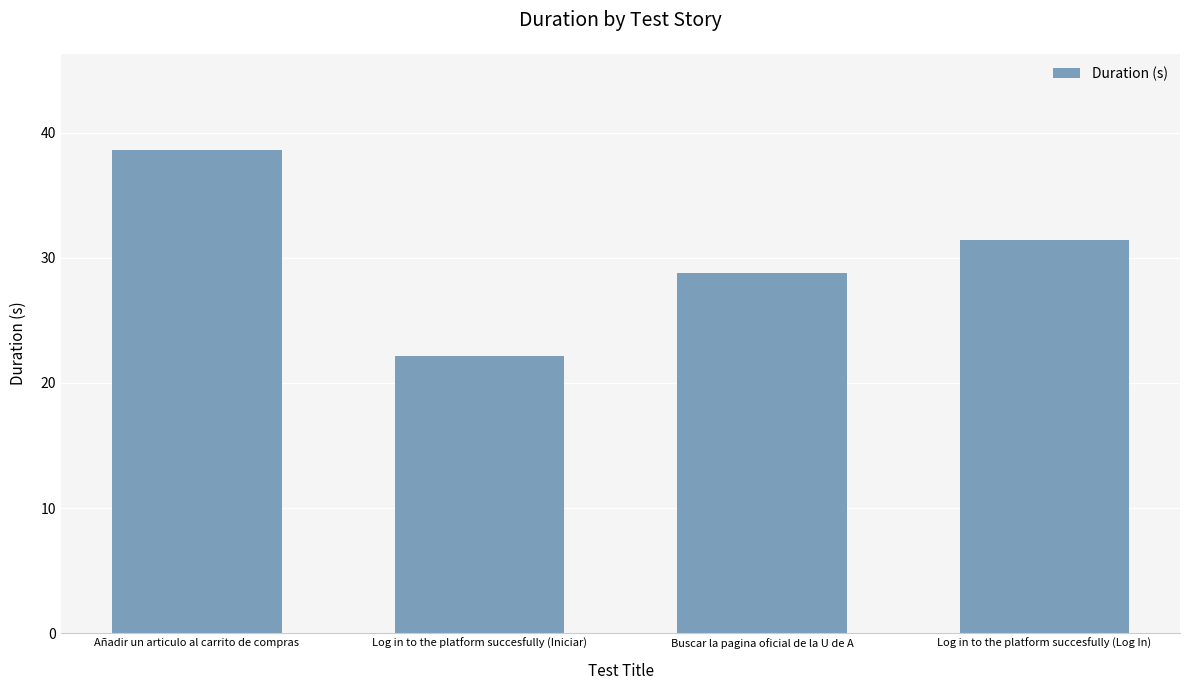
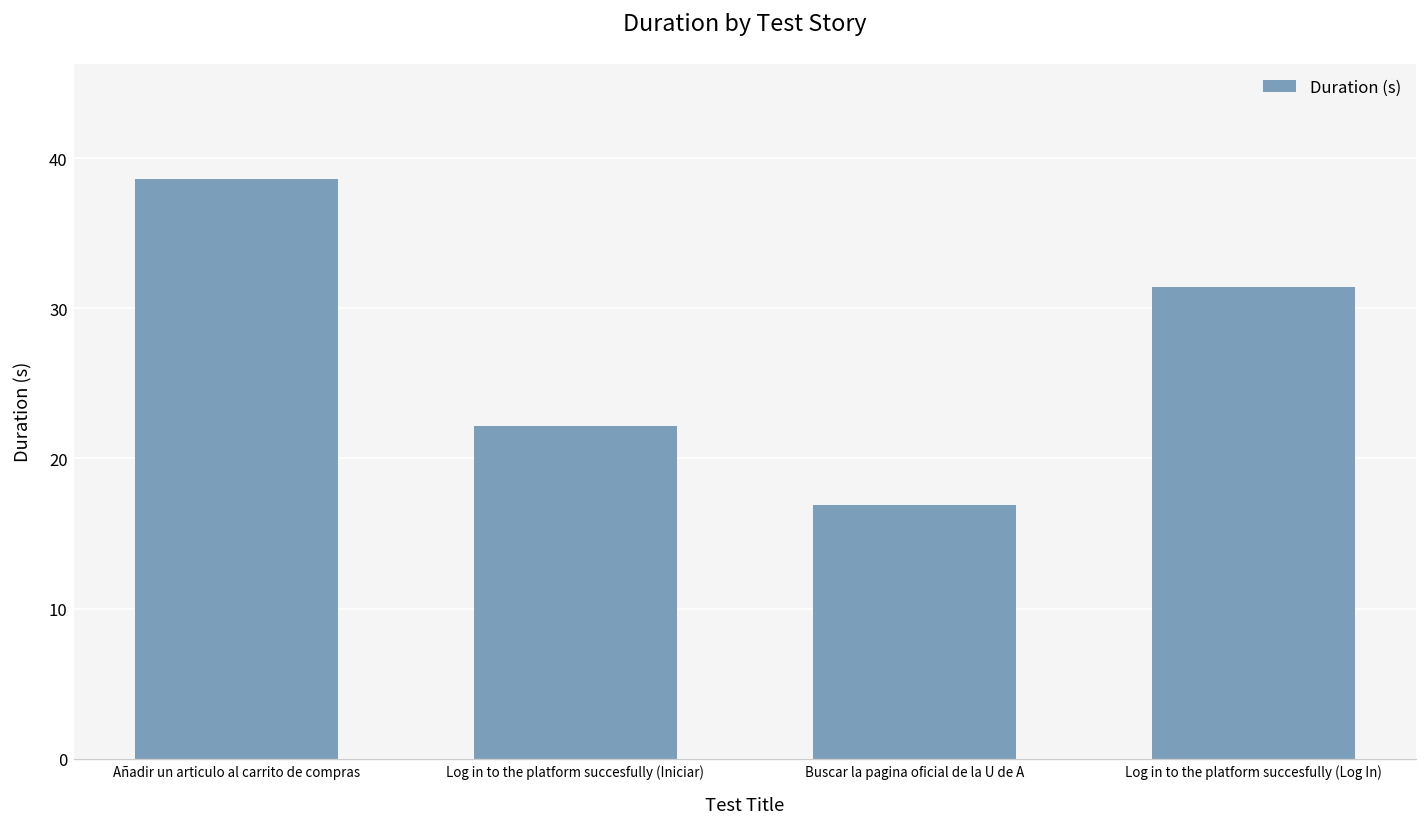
Buscar la pagina oficial de la U de A: 28.8 -> 16.9
